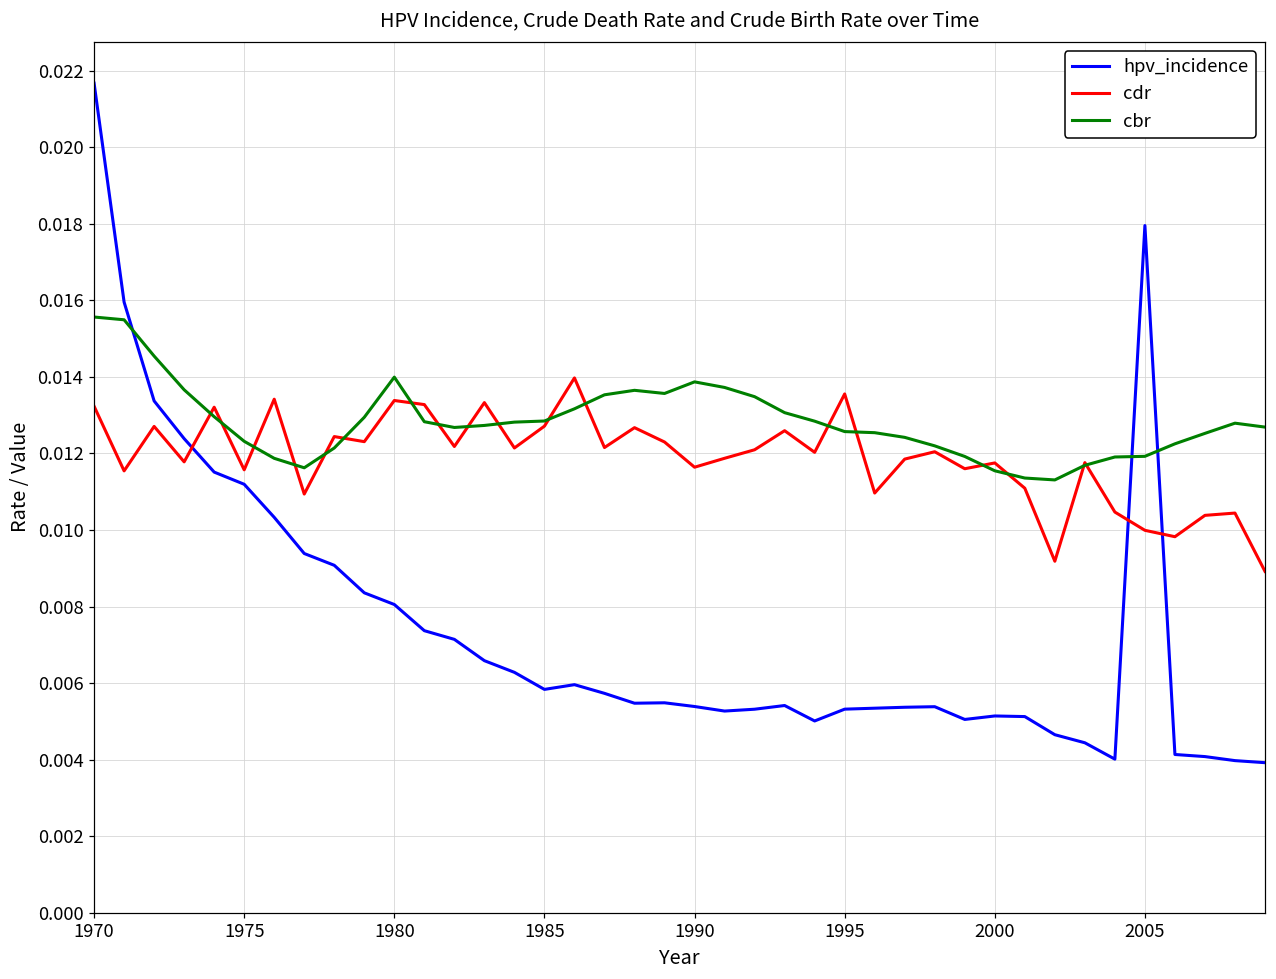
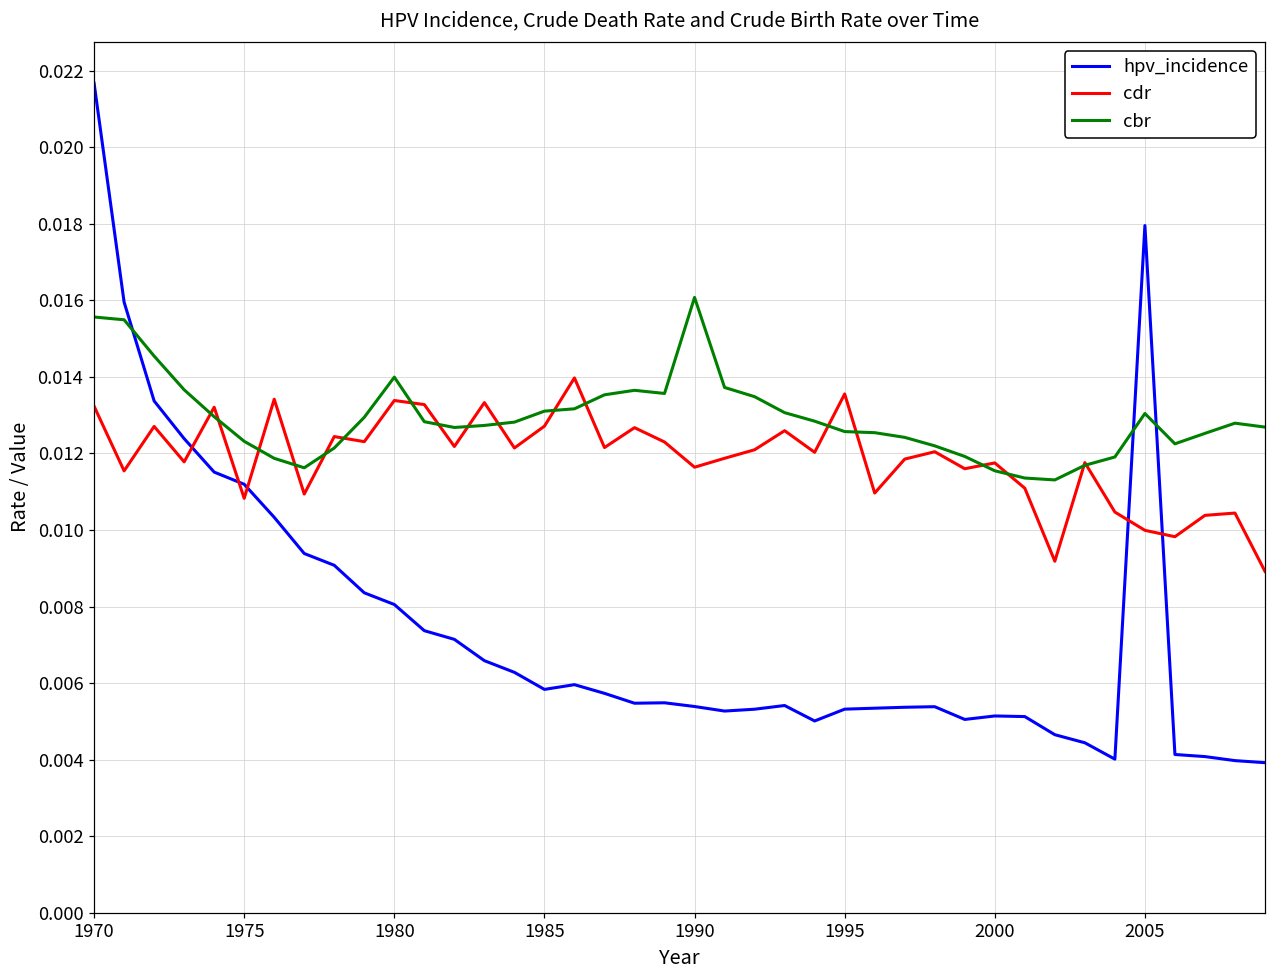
cdr, 1975: 0.0116 -> 0.0108
cbr, 1985: 0.0128 -> 0.0131
cbr, 1990: 0.0139 -> 0.0161
cbr, 2005: 0.0119 -> 0.0130
